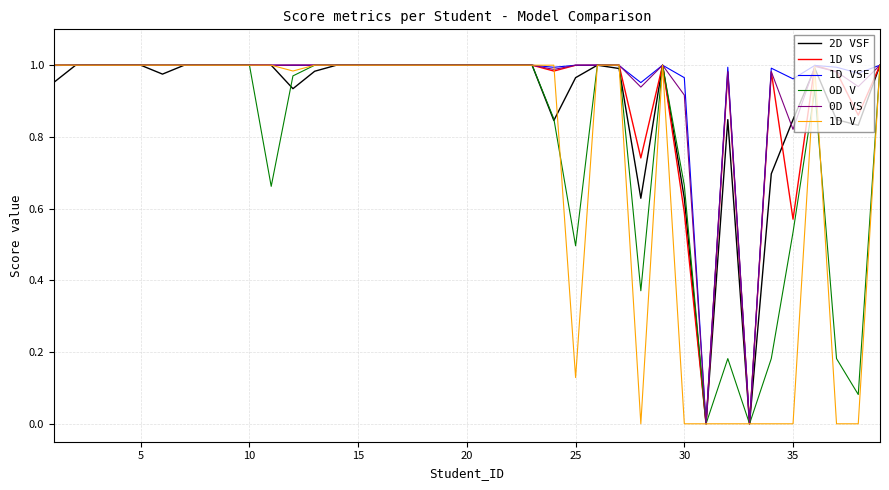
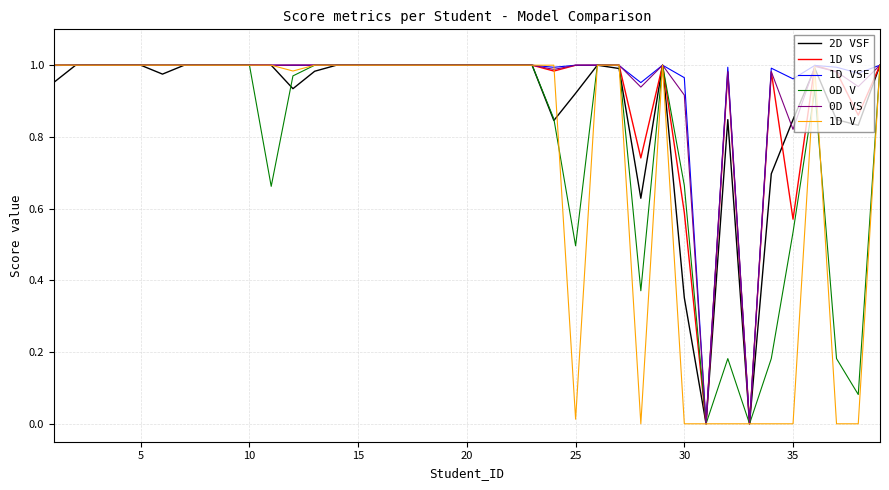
2D VSF, 25: 0.97 -> 0.92
1D V, 25: 0.13 -> 0.01
2D VSF, 30: 0.63 -> 0.35
